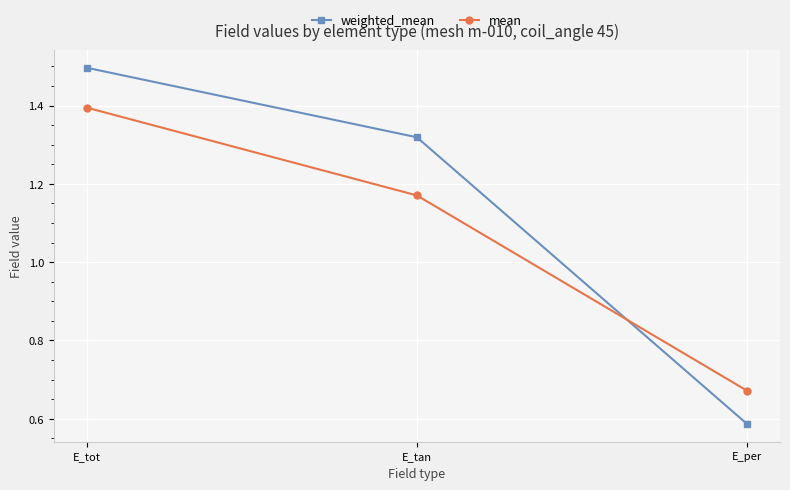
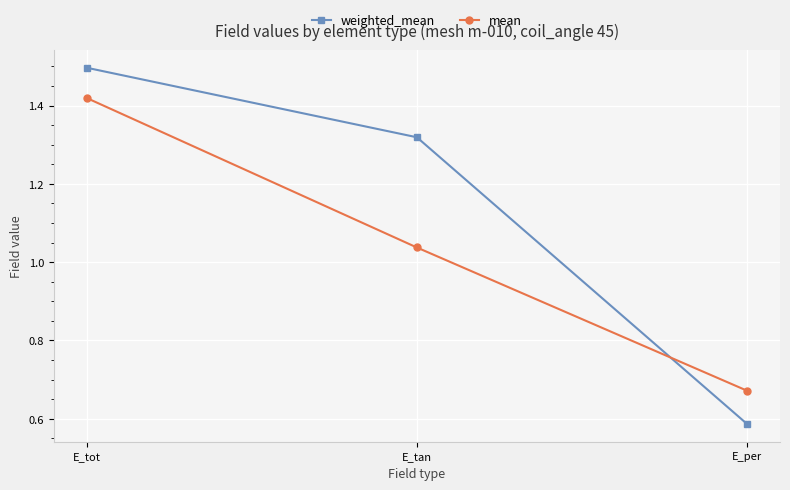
mean, E_tot: 1.39 -> 1.42
mean, E_tan: 1.17 -> 1.04
